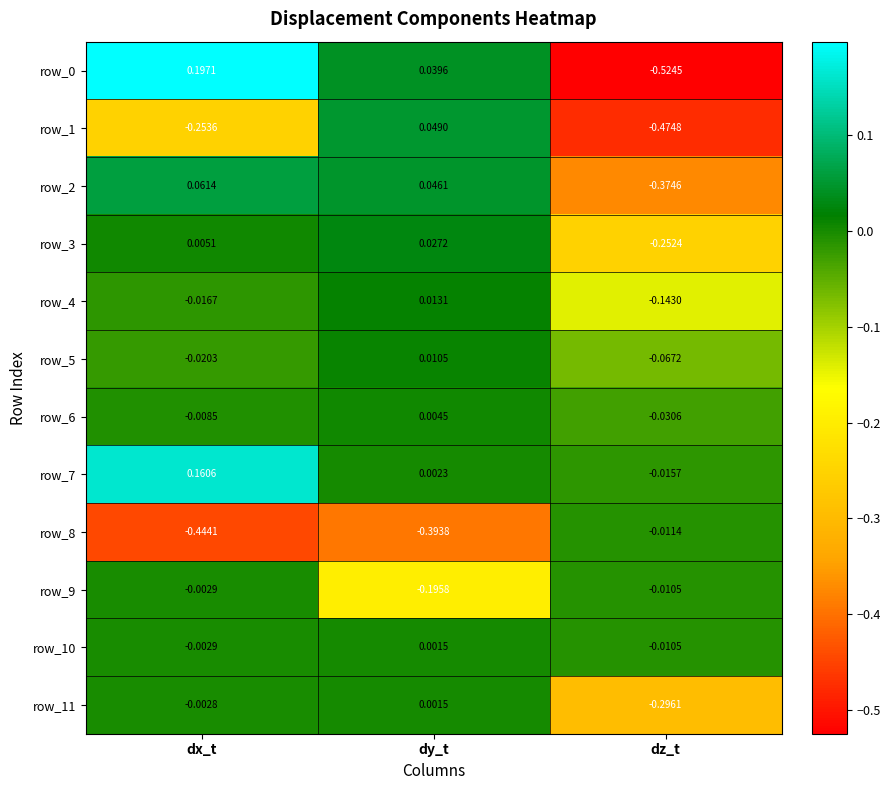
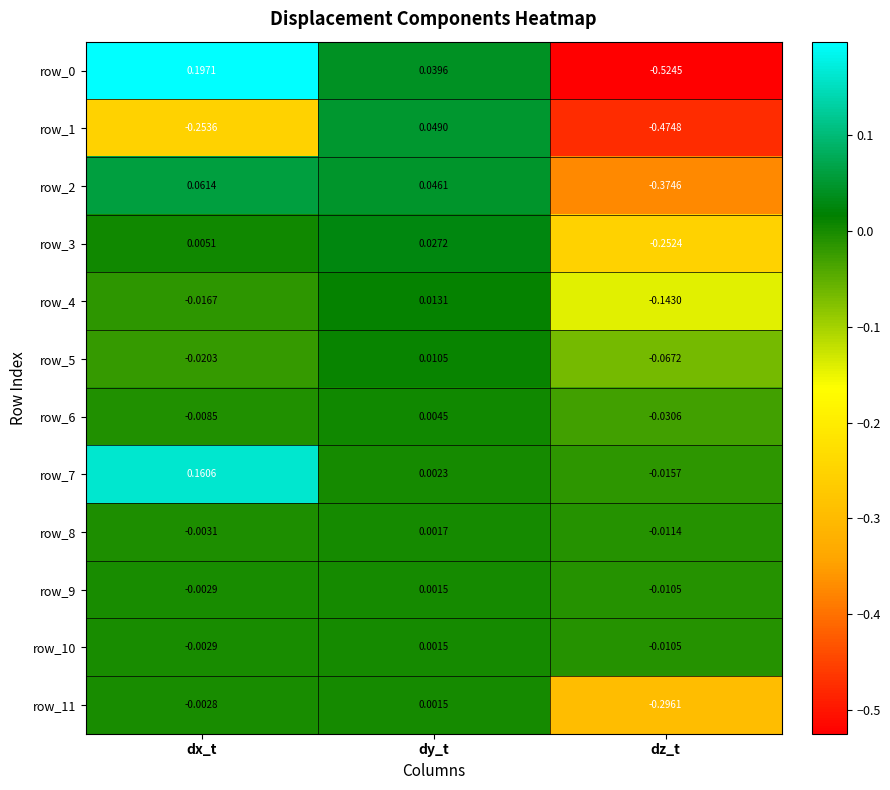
row_8, dx_t: -0.4441 -> -0.0031
row_8, dy_t: -0.3938 -> 0.0017
row_9, dy_t: -0.1958 -> 0.0015
